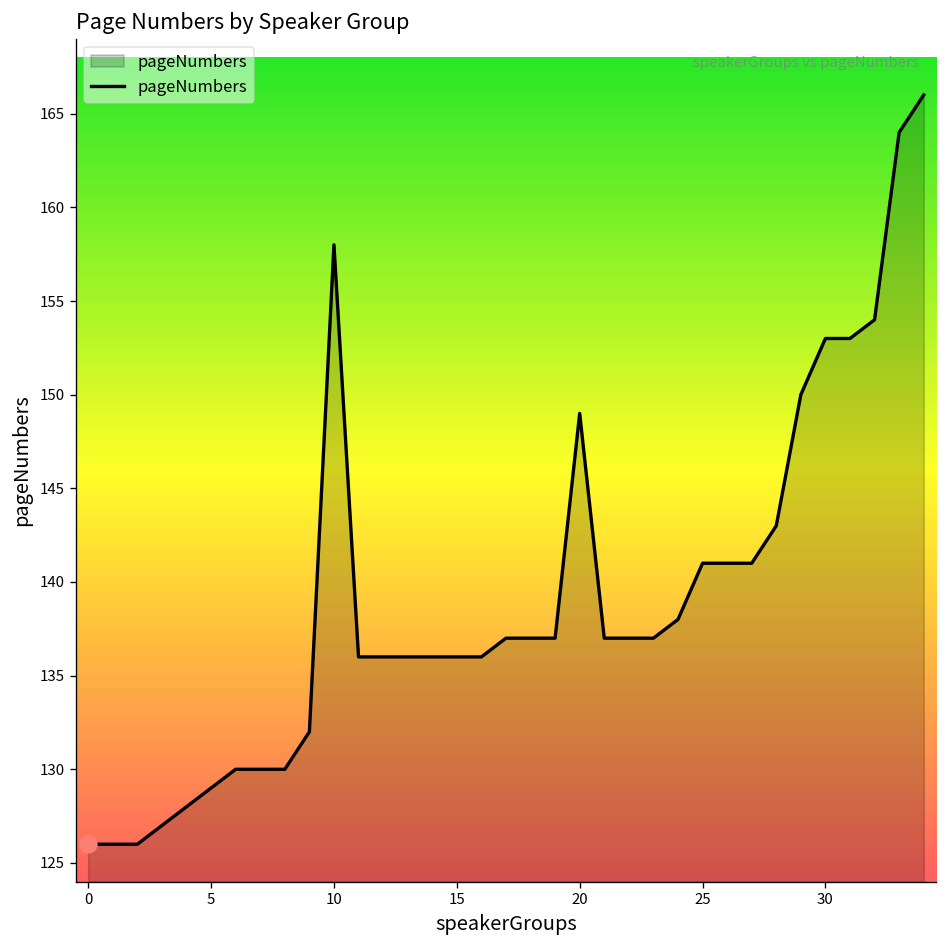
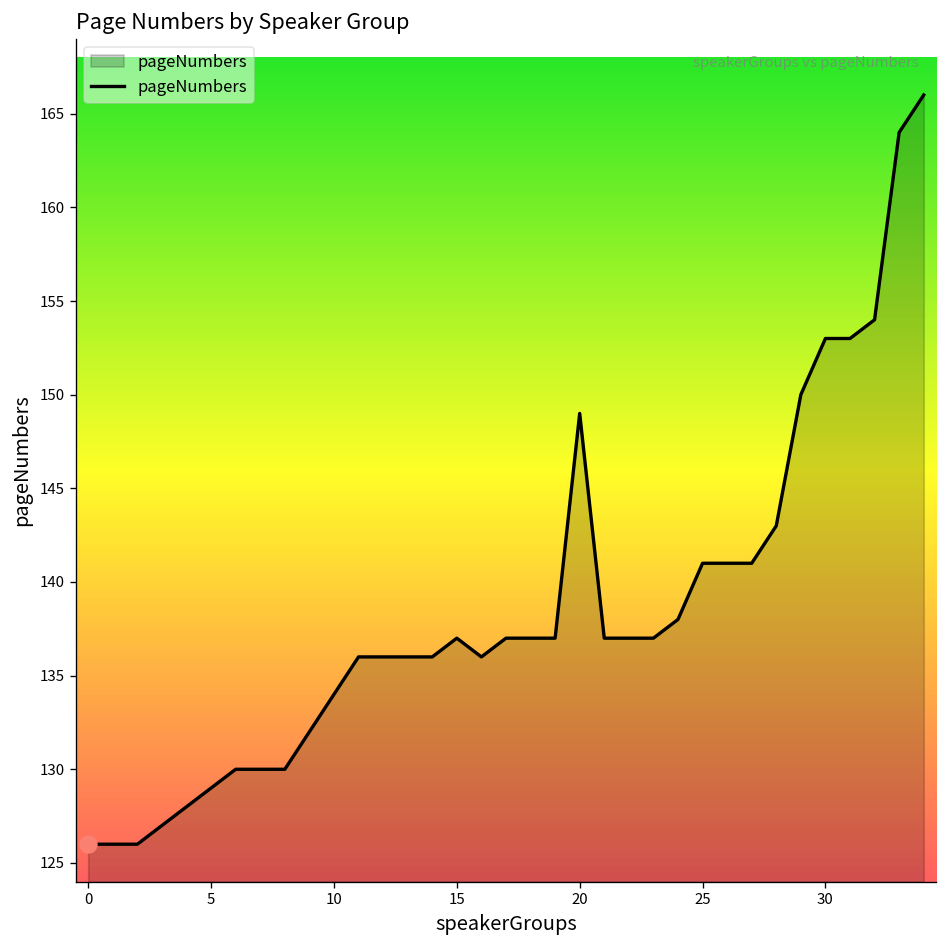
pageNumbers, 10: 158 -> 134
pageNumbers, 15: 136 -> 137
